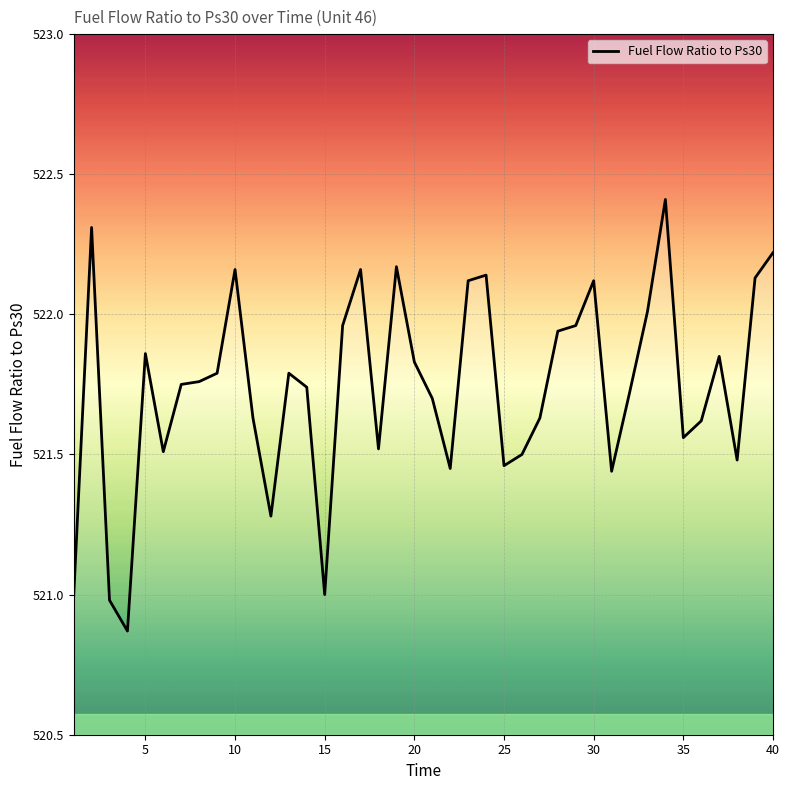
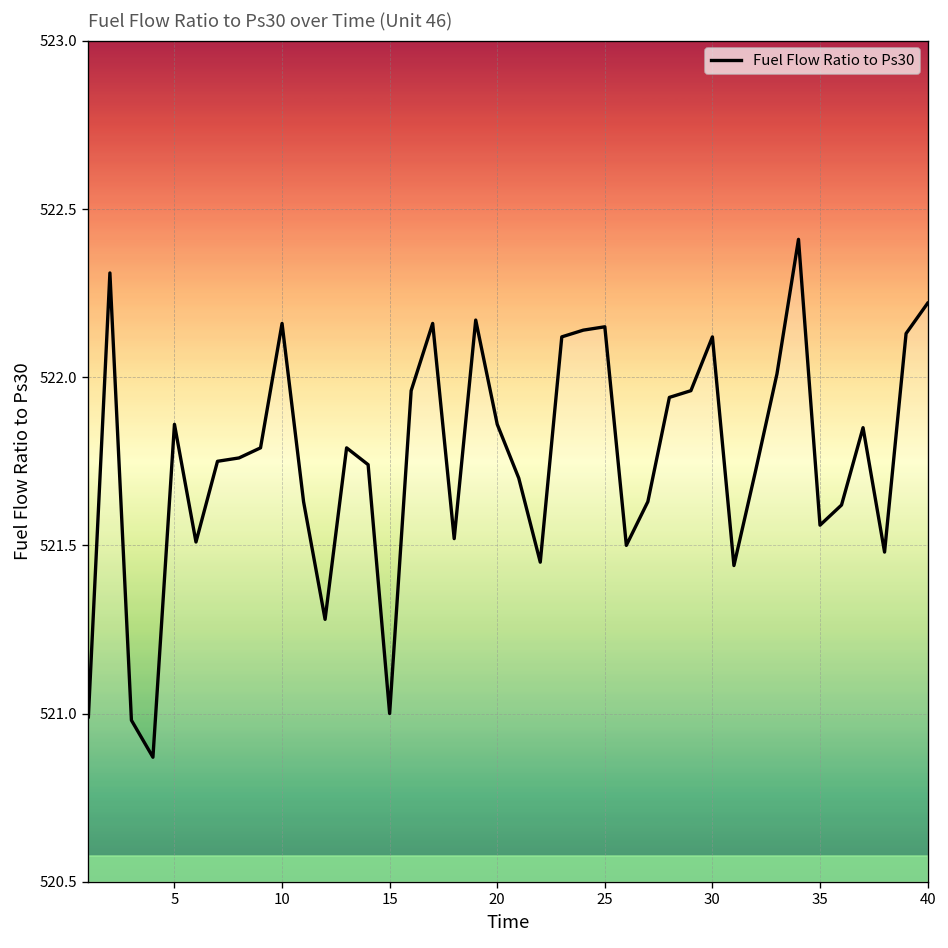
20: 521.83 -> 521.86
25: 521.46 -> 522.15
